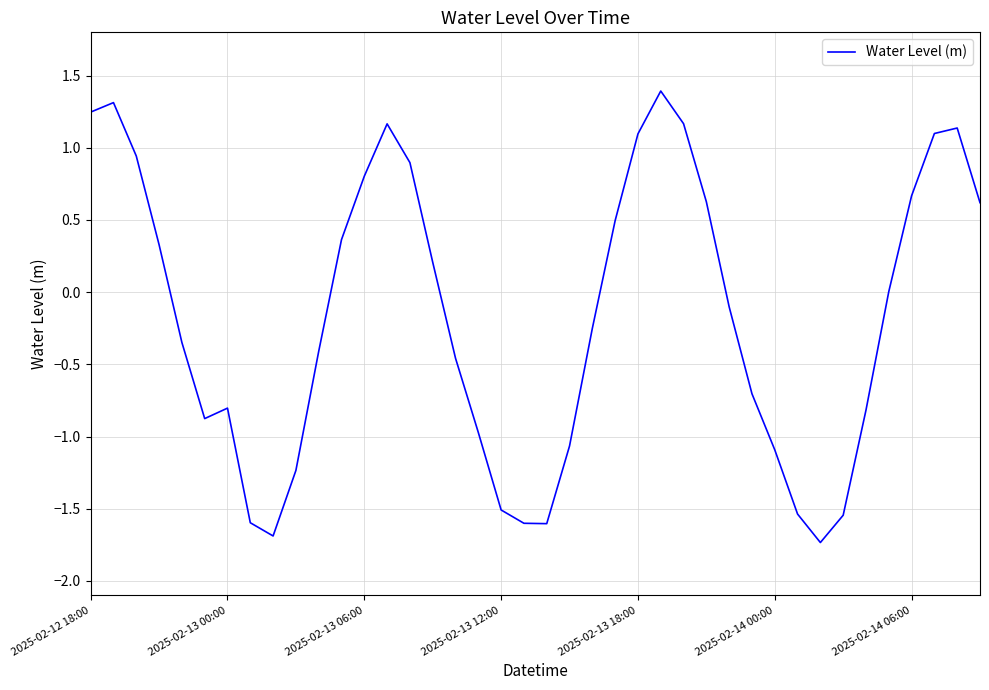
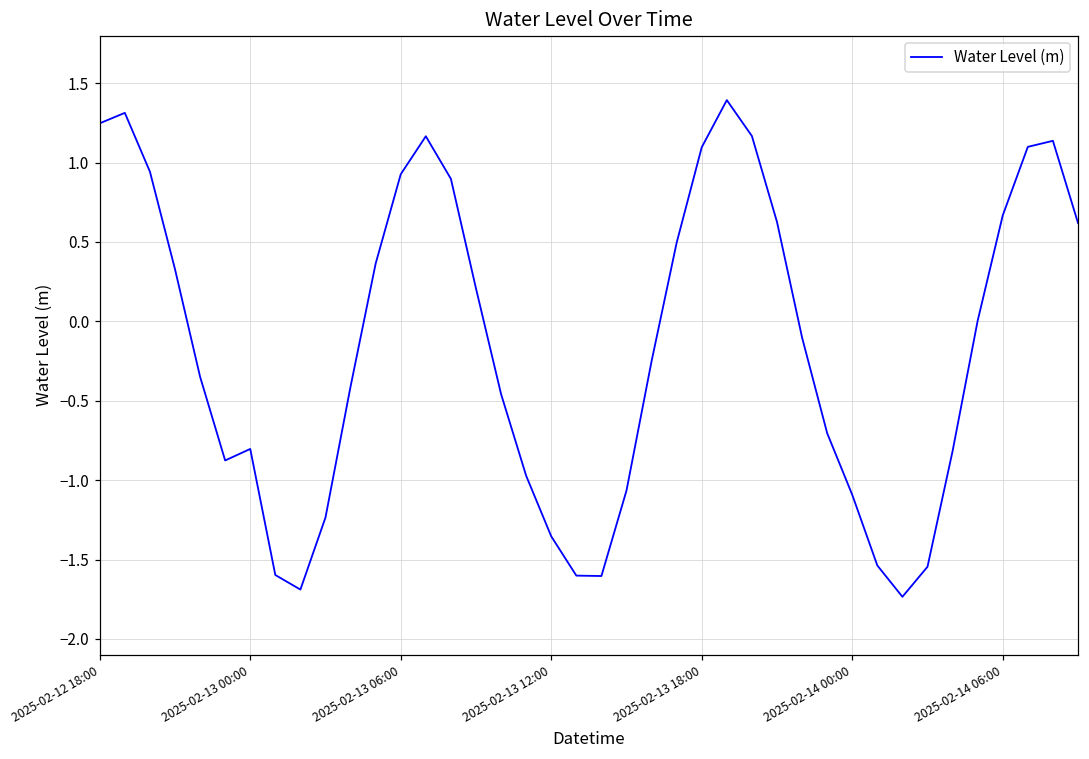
2025-02-13 06:00: 0.80 -> 0.93
2025-02-13 12:00: -1.51 -> -1.35
